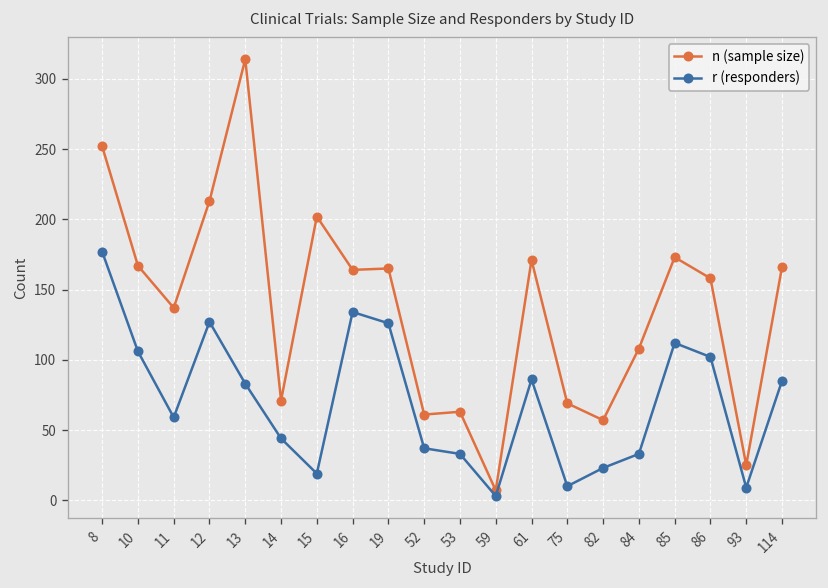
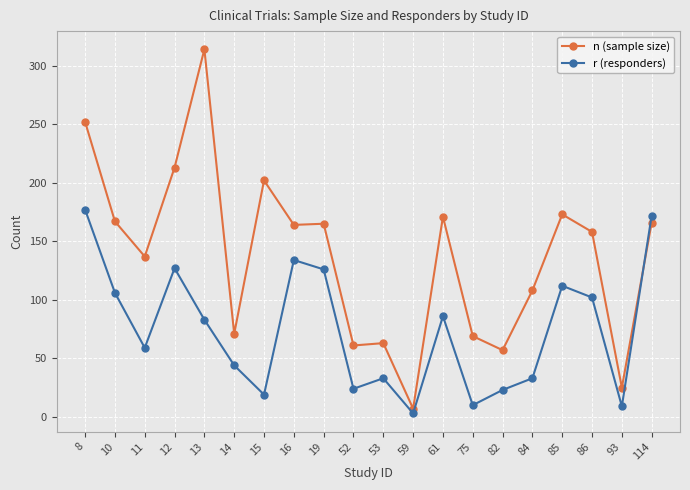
r (responders), 52: 37 -> 24
r (responders), 114: 85 -> 172
